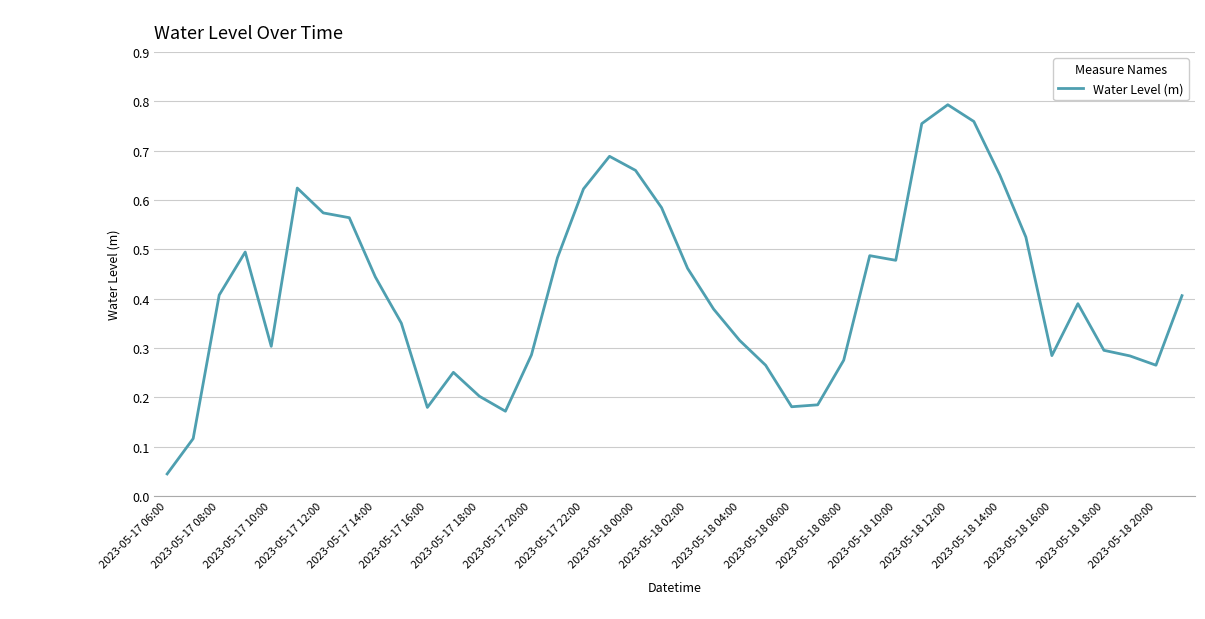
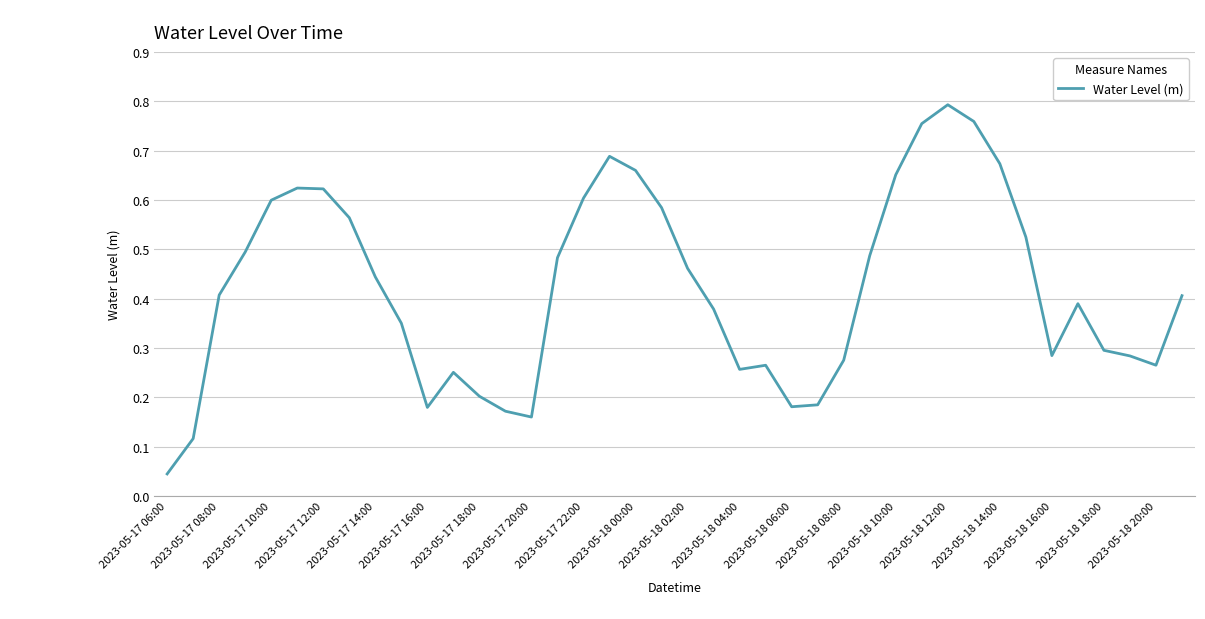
2023-05-17 10:00: 0.30 -> 0.60
2023-05-17 12:00: 0.57 -> 0.62
2023-05-17 20:00: 0.29 -> 0.16
2023-05-17 22:00: 0.62 -> 0.60
2023-05-18 04:00: 0.32 -> 0.26
2023-05-18 10:00: 0.48 -> 0.65
2023-05-18 14:00: 0.65 -> 0.67
